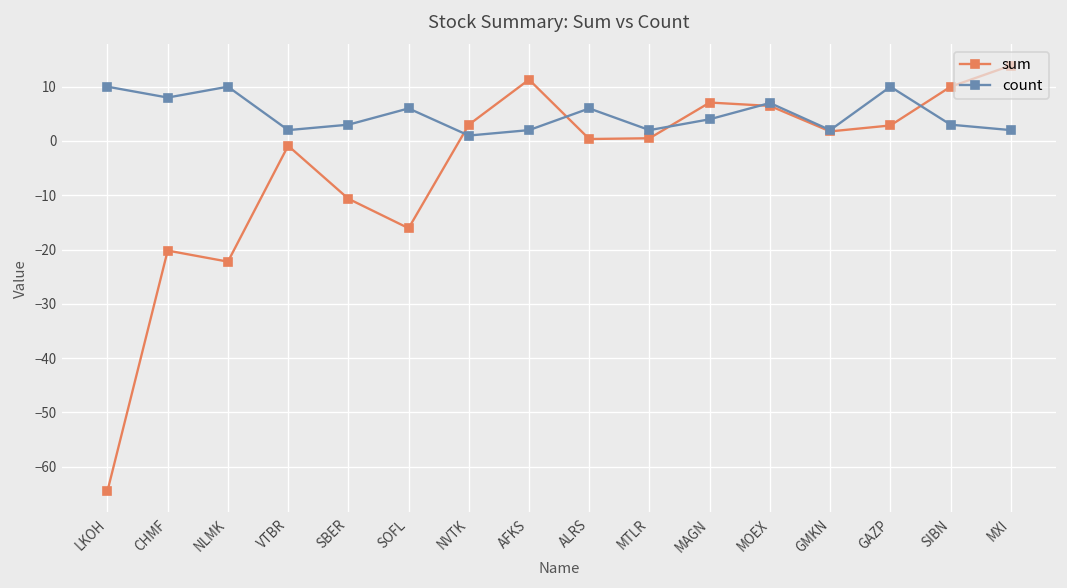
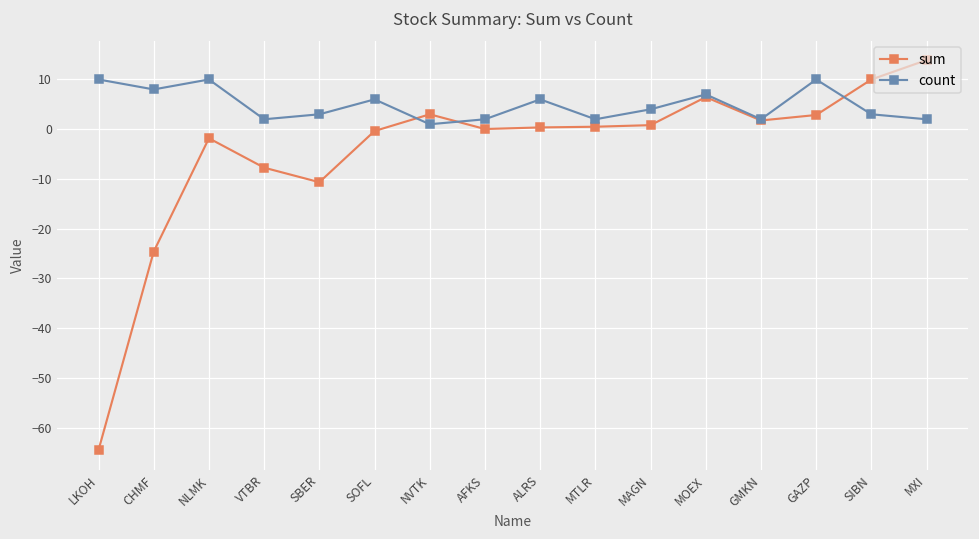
sum, CHMF: -20 -> -25
sum, NLMK: -22 -> -2
sum, VTBR: -1 -> -8
sum, SOFL: -16 -> 0
sum, AFKS: 11 -> 0
sum, MAGN: 7 -> 1
